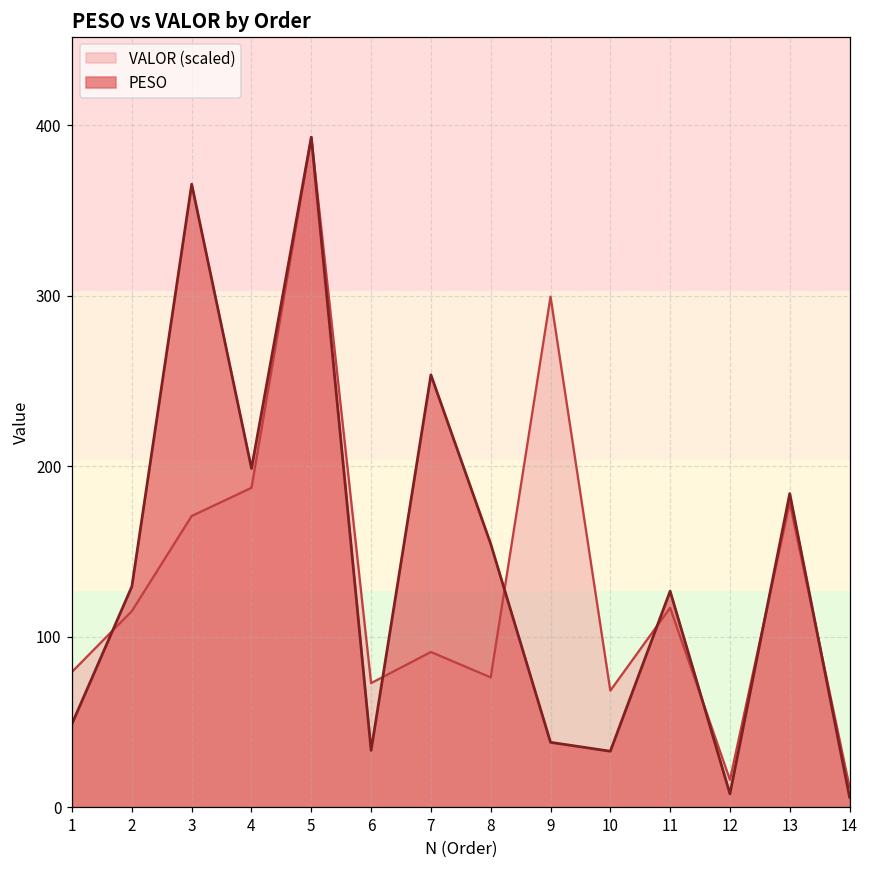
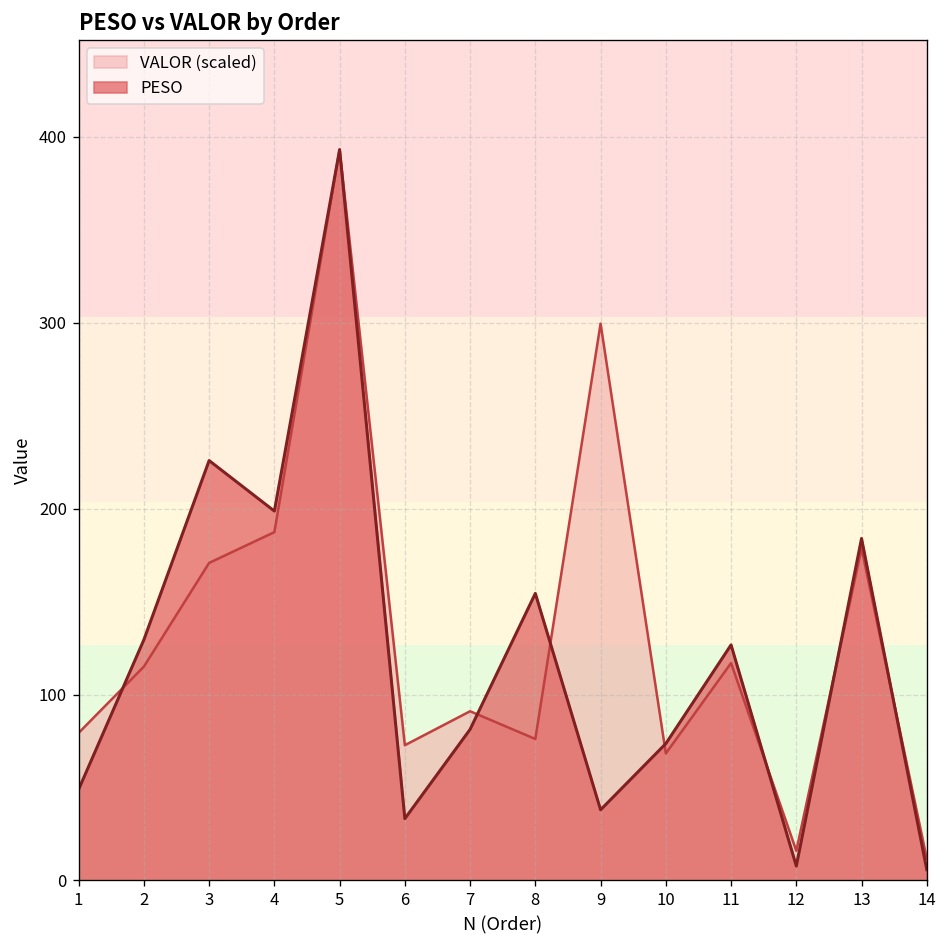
PESO, 3: 366 -> 226
PESO, 7: 254 -> 81
PESO, 10: 33 -> 74
